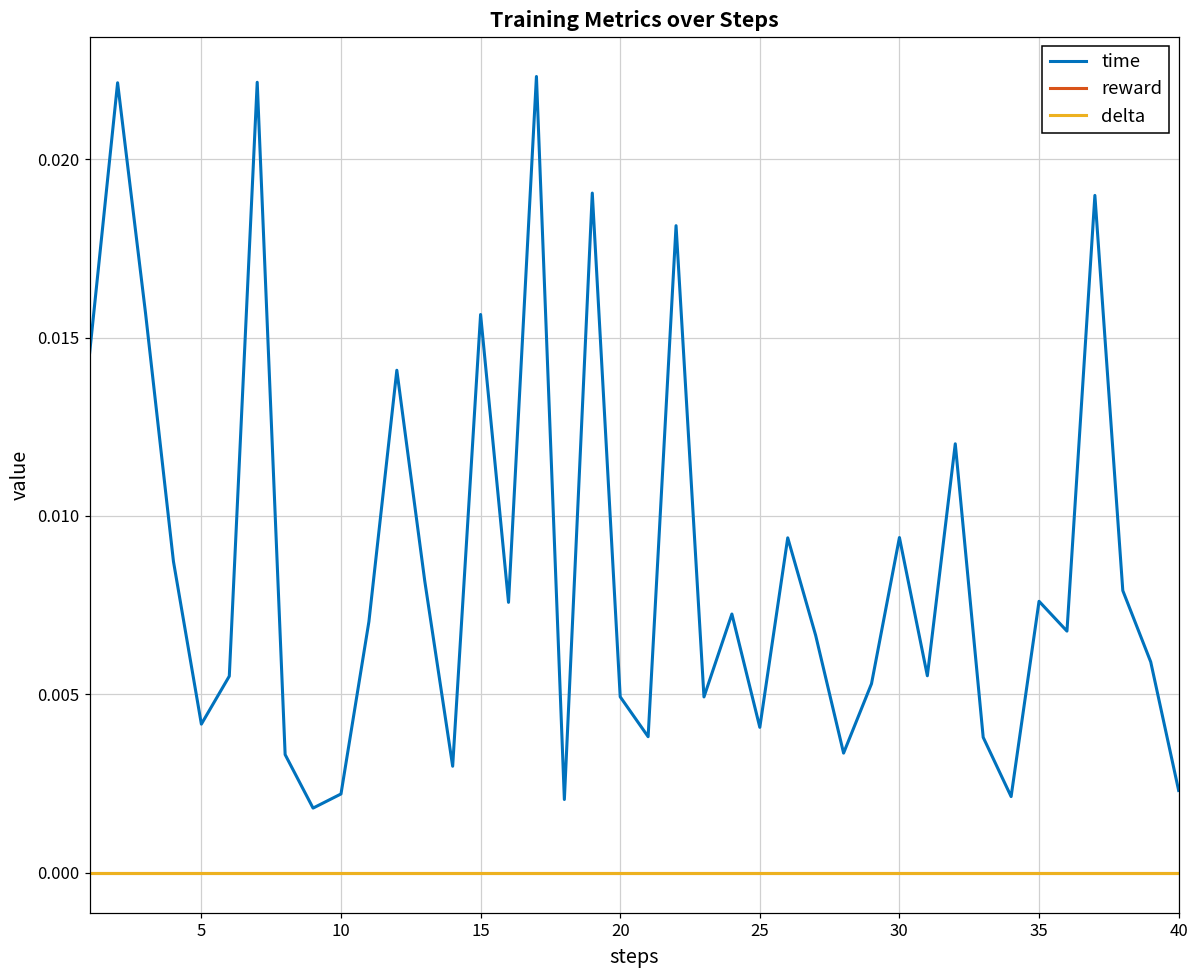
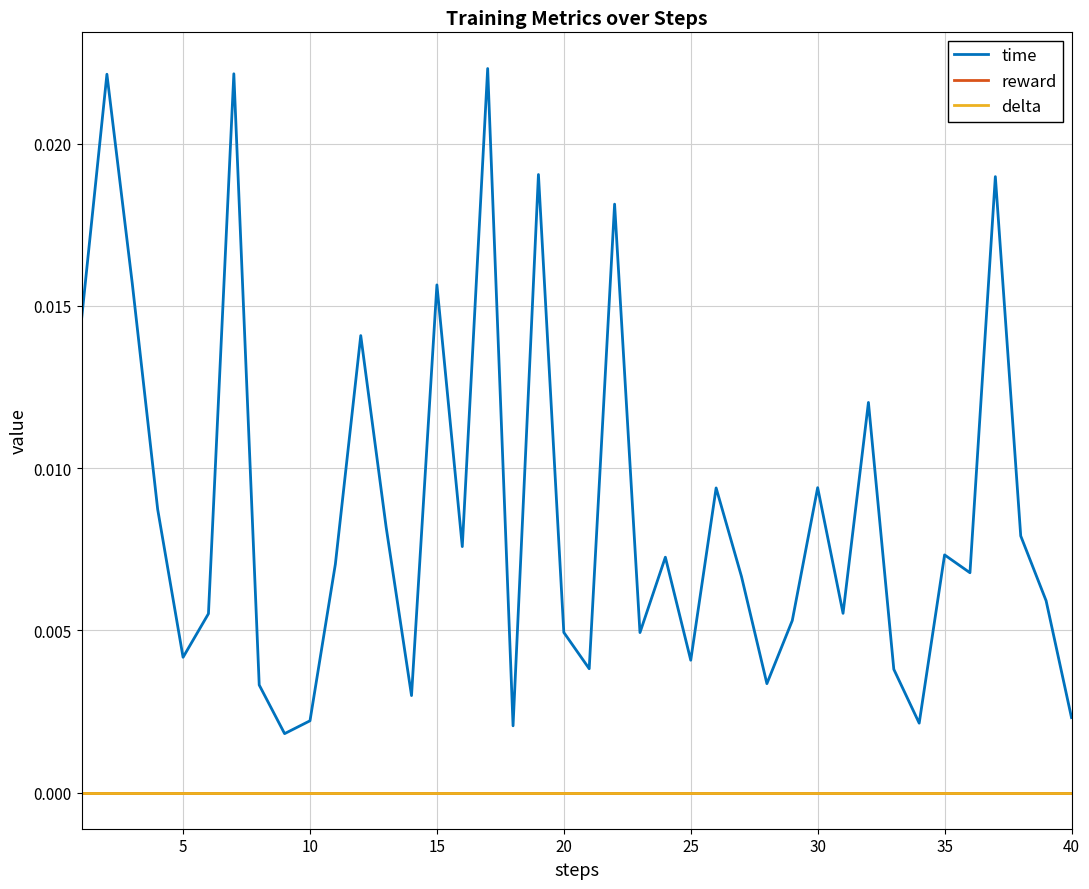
time, 35: 0.0076 -> 0.0073
